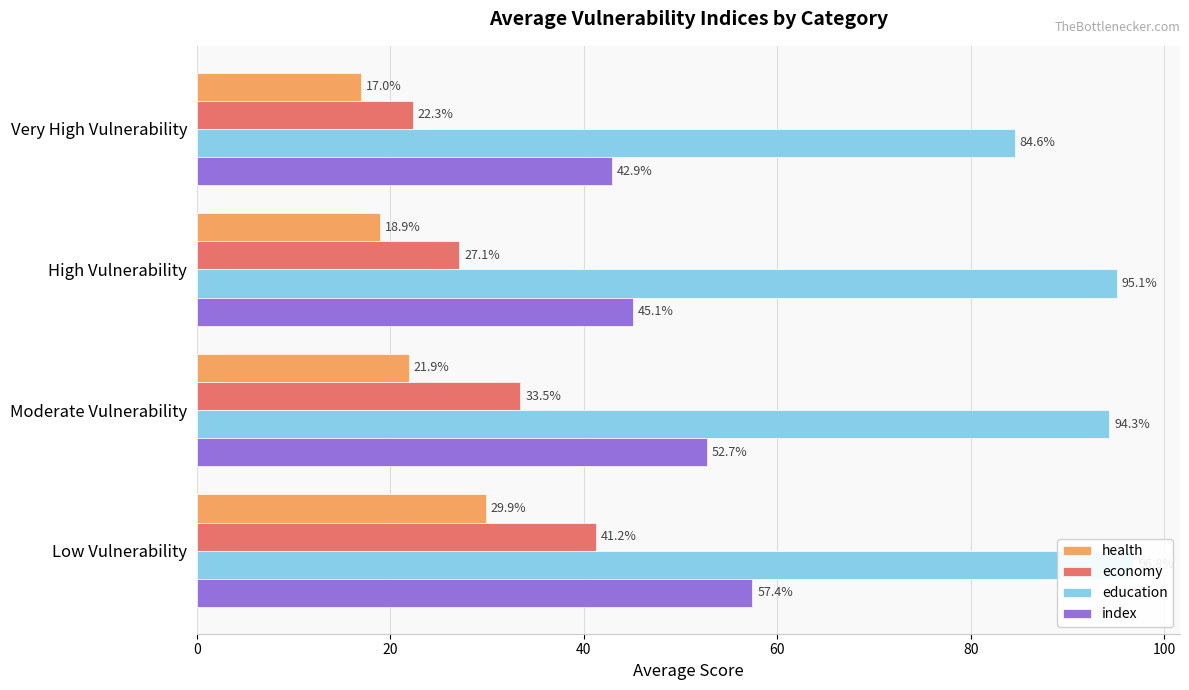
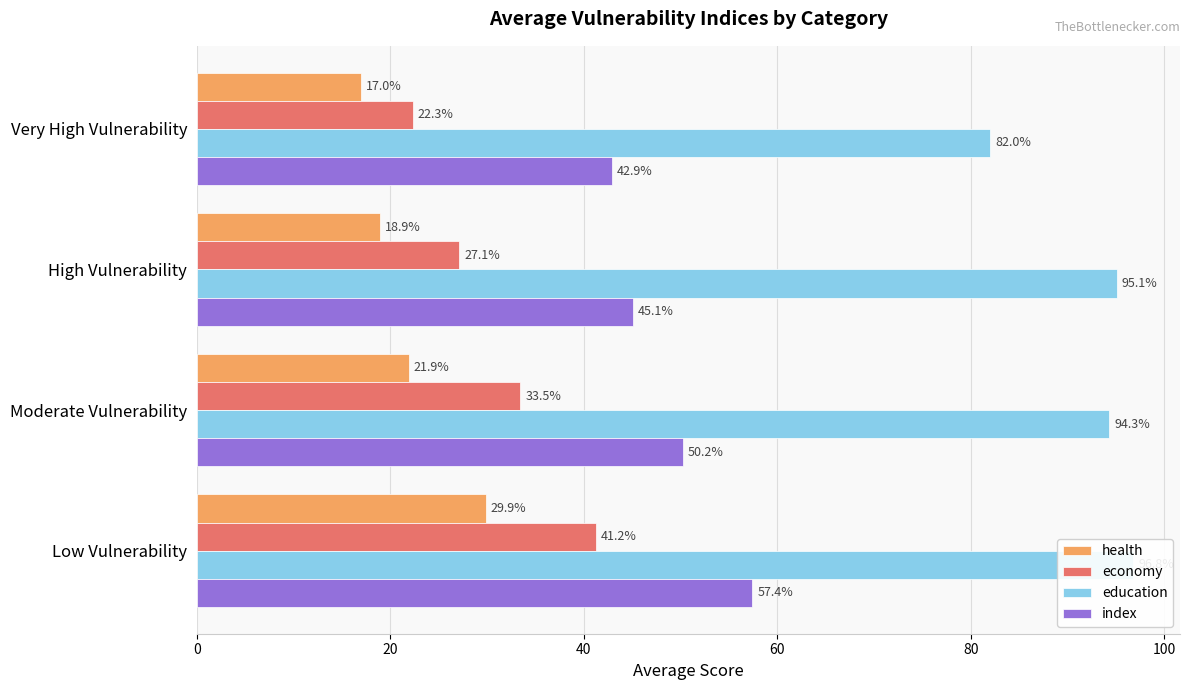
education, Very High Vulnerability: 84.6% -> 82.0%
index, Moderate Vulnerability: 52.7% -> 50.2%
